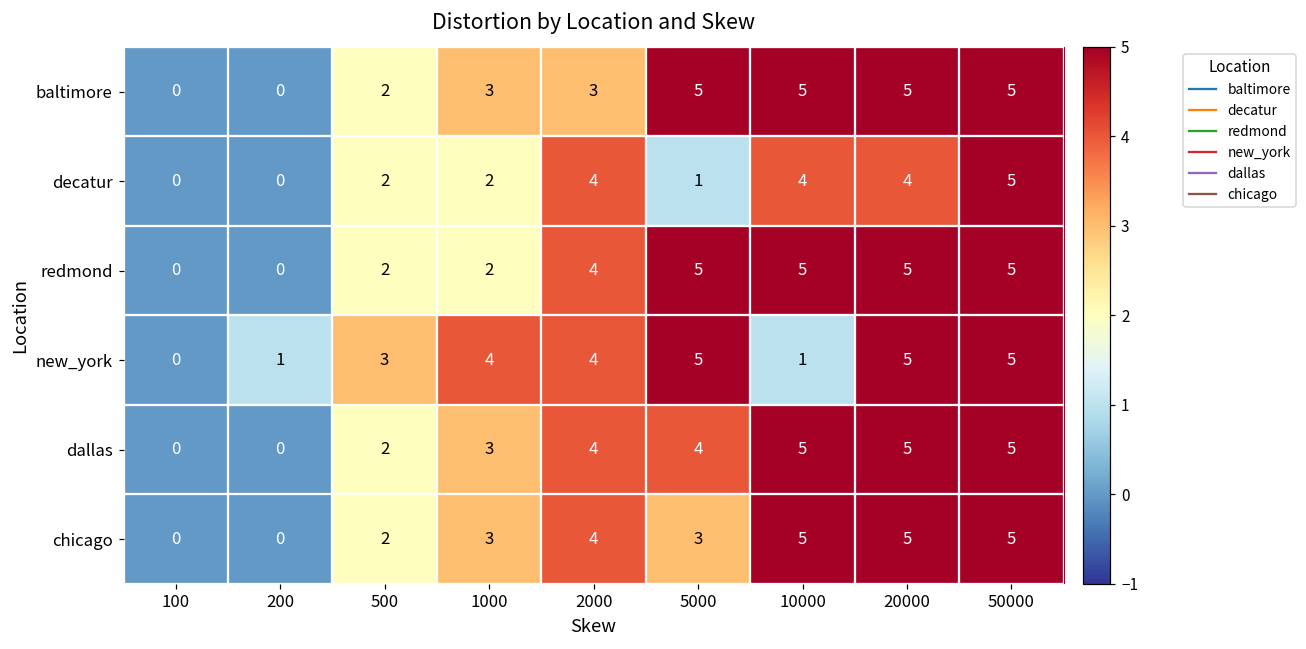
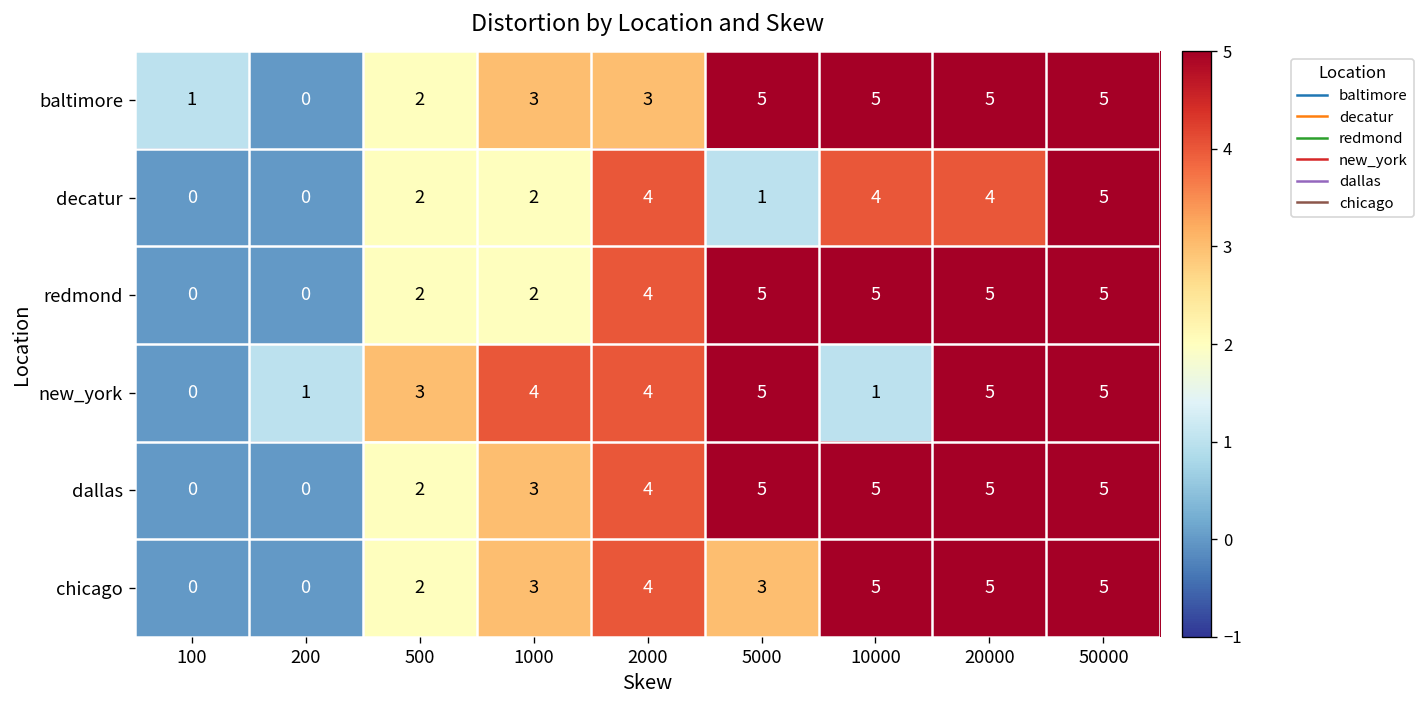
baltimore, 100: 0 -> 1
dallas, 5000: 4 -> 5
